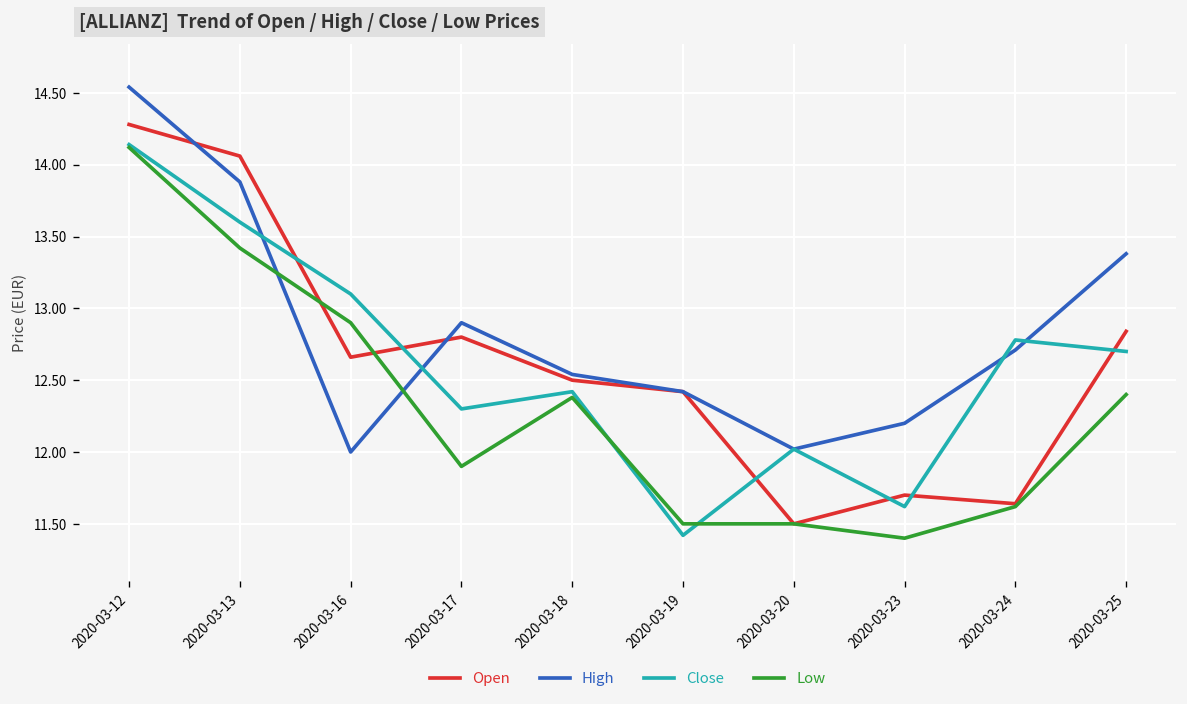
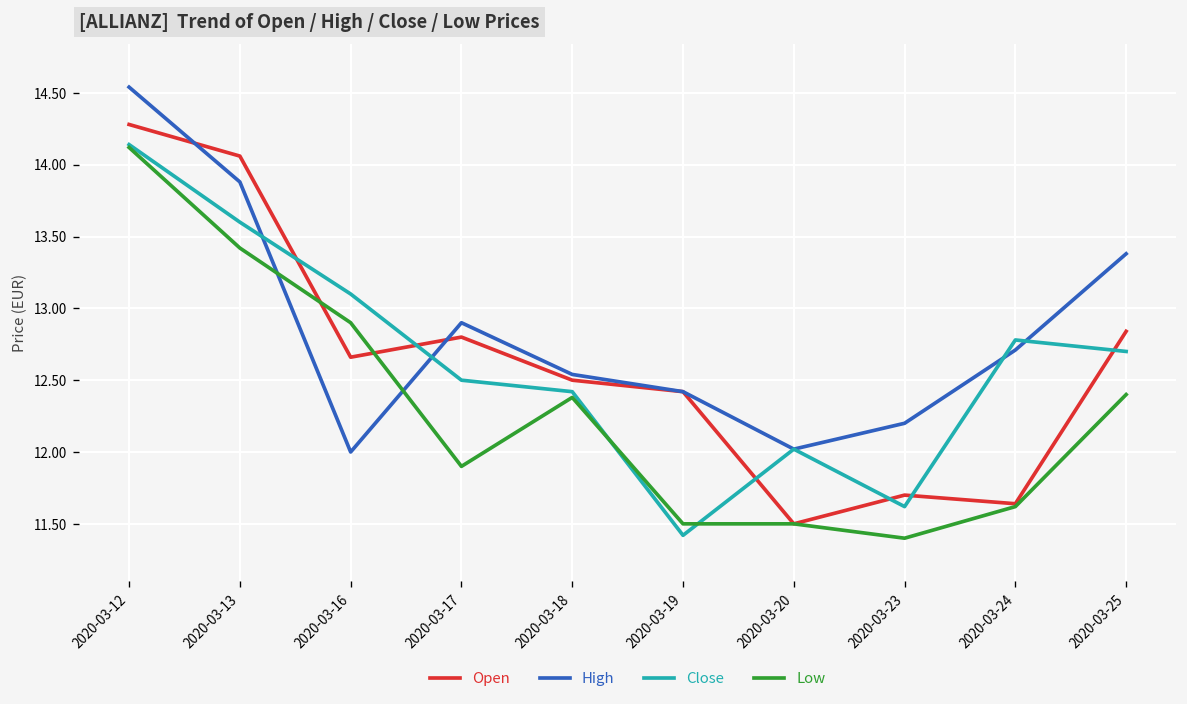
Close, 2020-03-17: 12.3 -> 12.5
